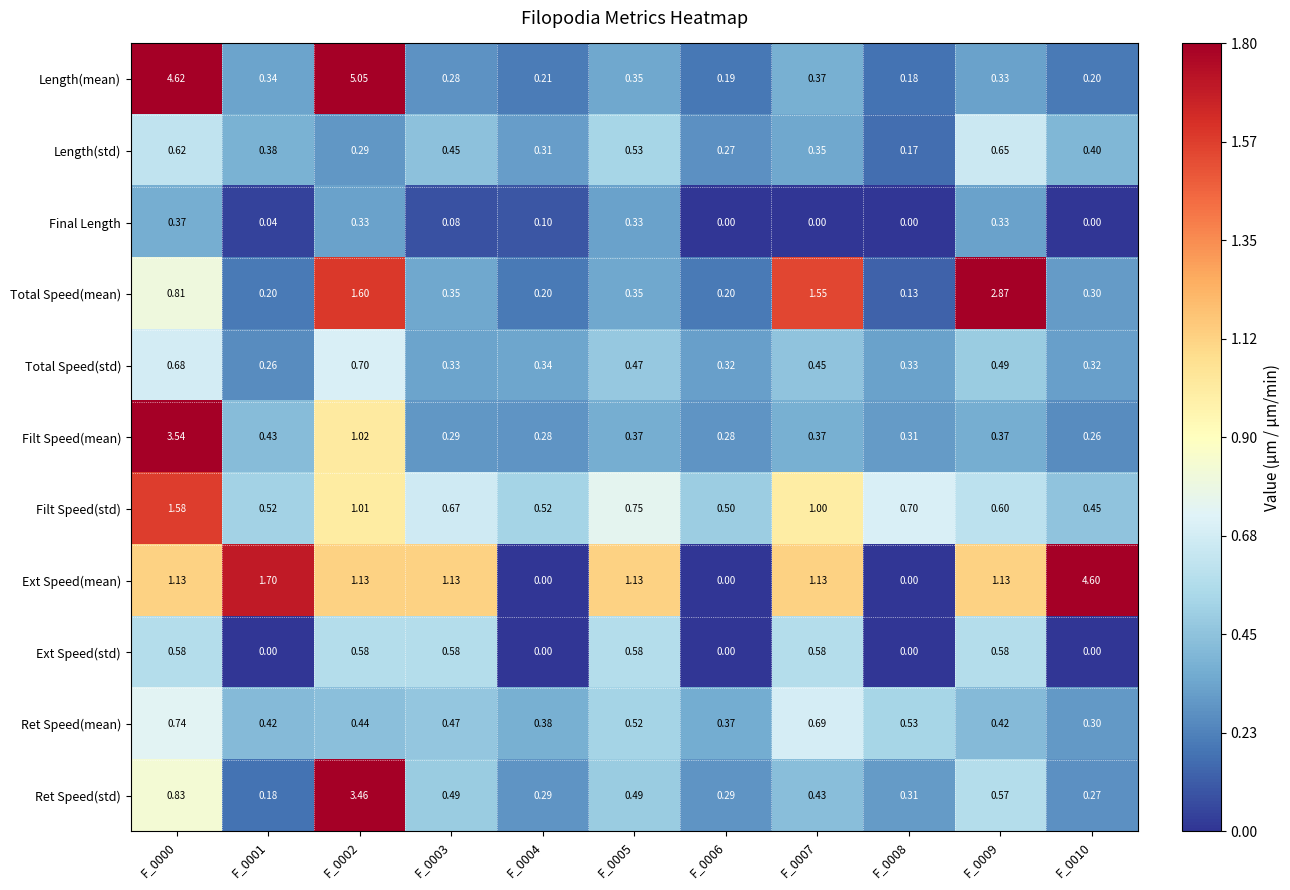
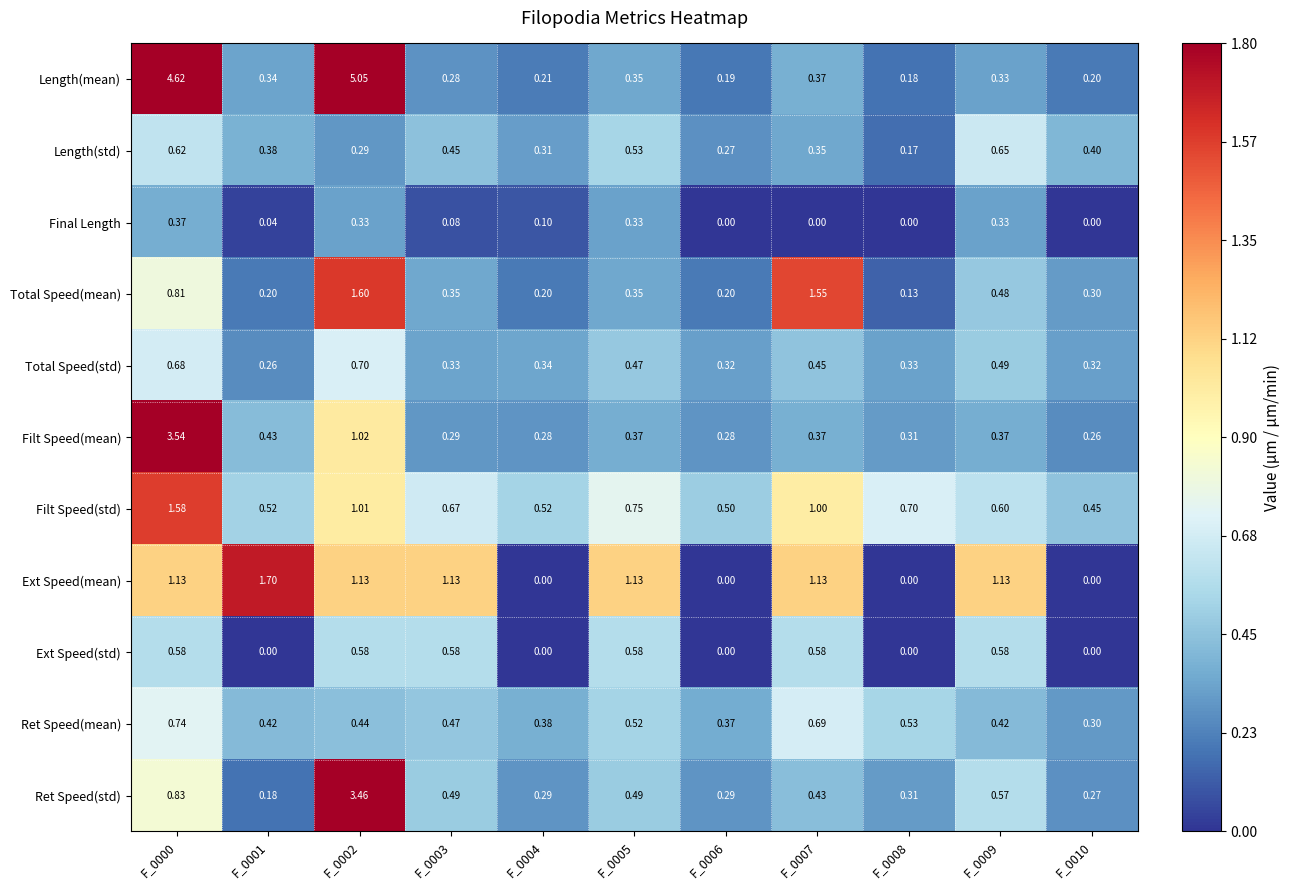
Total Speed(mean), F_0009: 2.87 -> 0.48
Ext Speed(mean), F_0010: 4.60 -> 0.00
